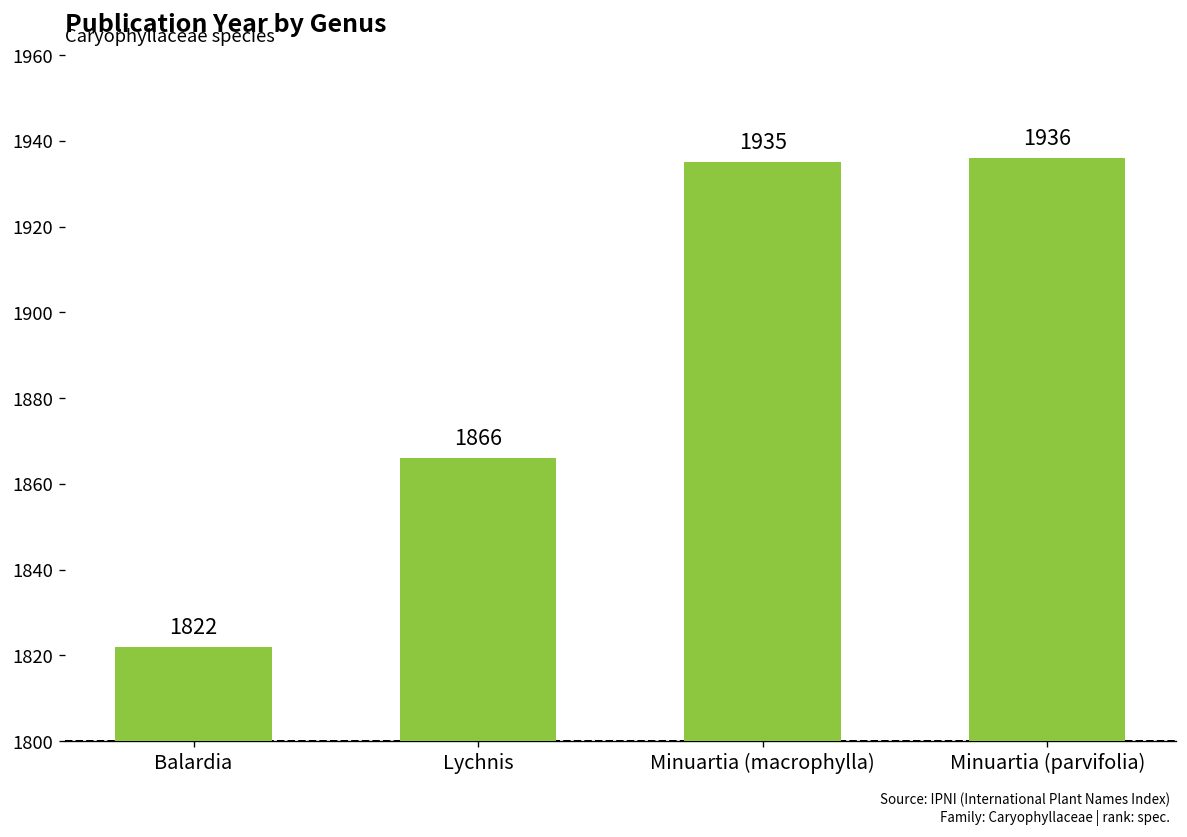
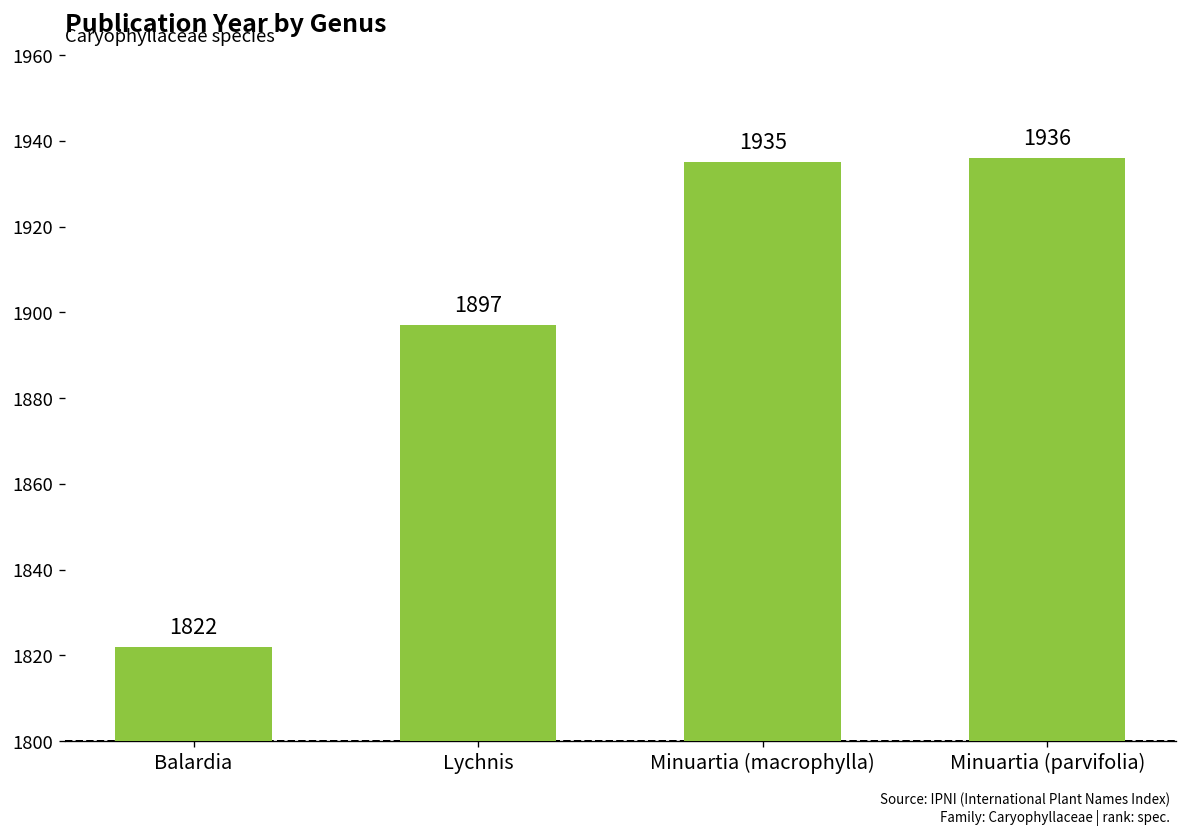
Lychnis: 1866 -> 1897
